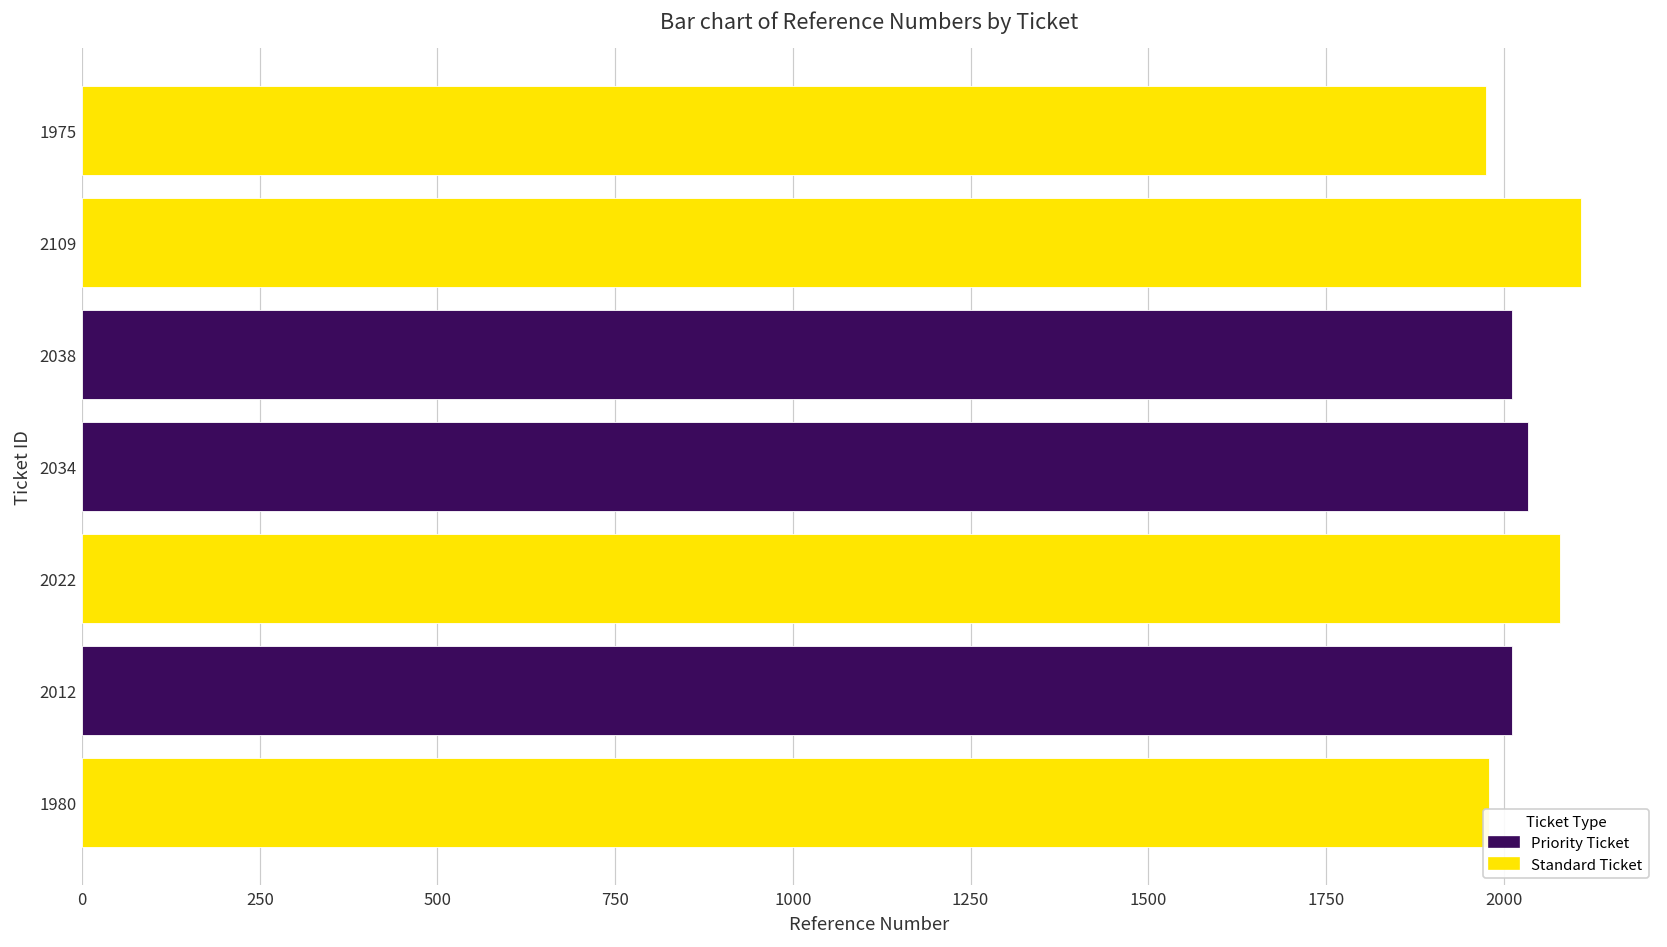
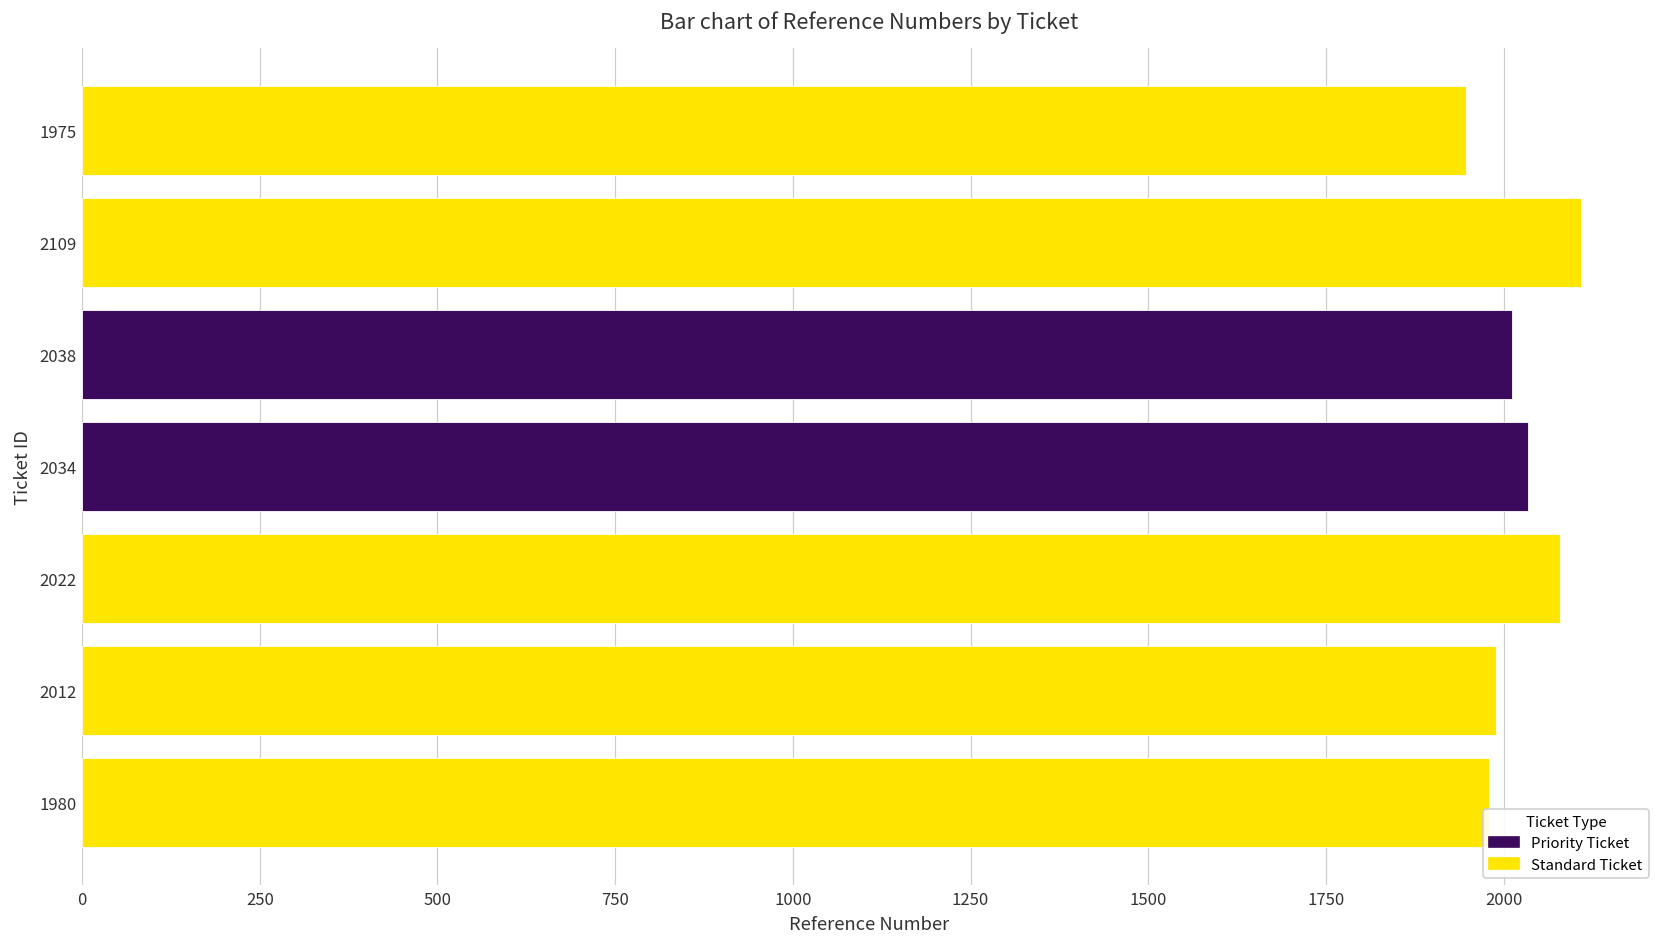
1975: 1980 -> 1950
2012: 2010 -> 1990
